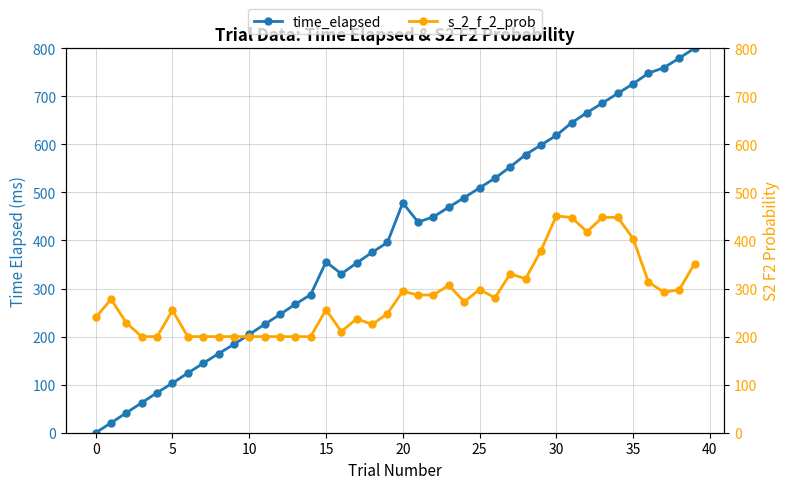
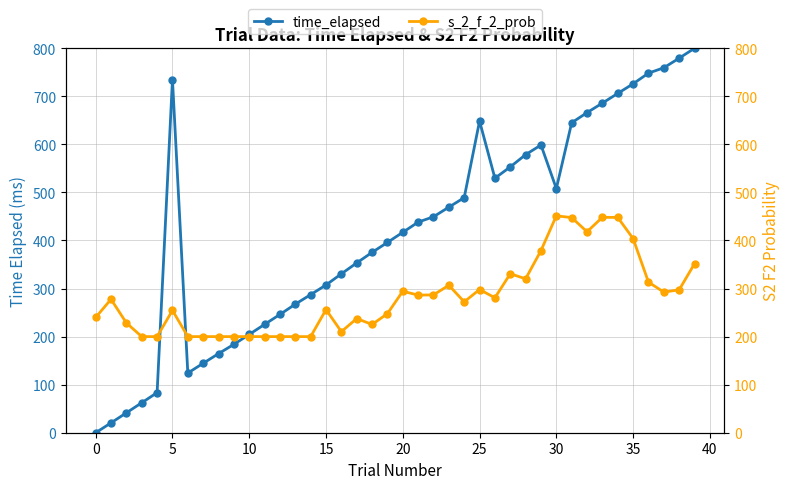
time_elapsed, 5: 100 -> 730
time_elapsed, 15: 360 -> 310
time_elapsed, 20: 480 -> 420
time_elapsed, 25: 510 -> 650
time_elapsed, 30: 620 -> 510
